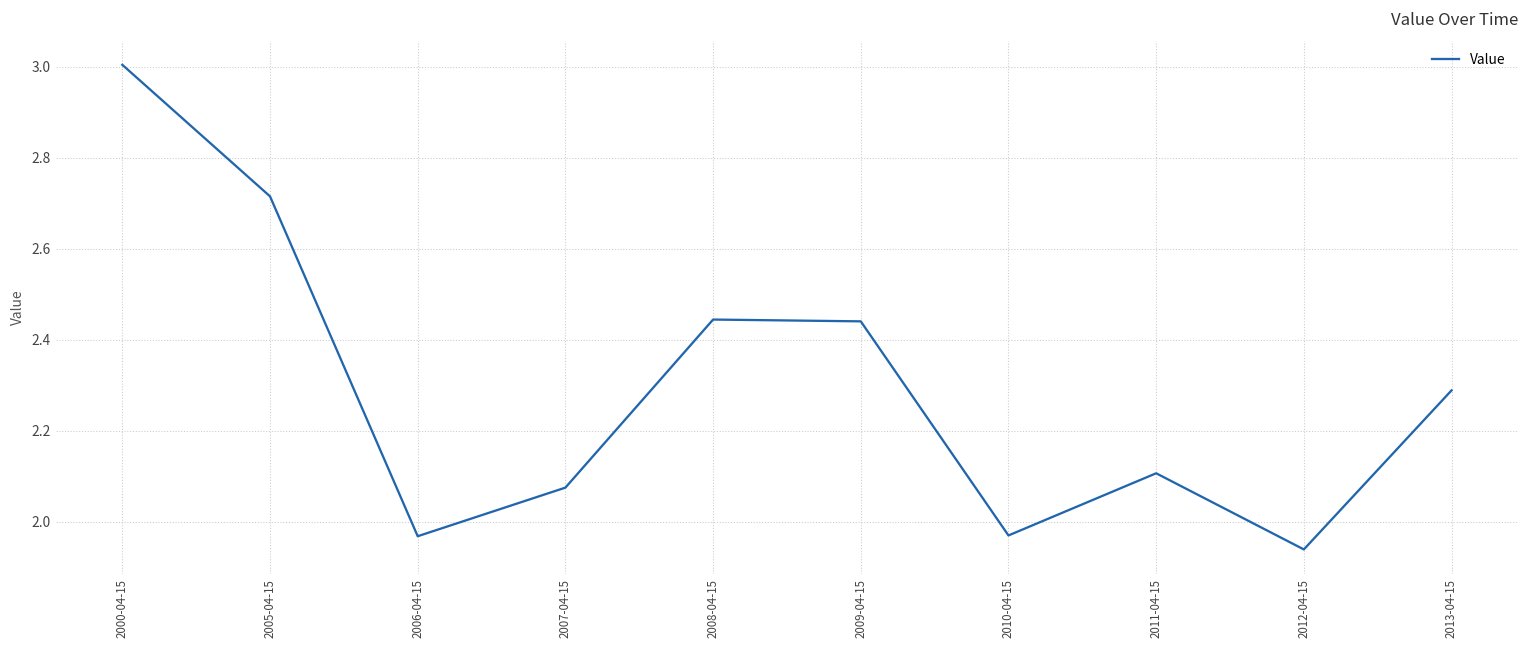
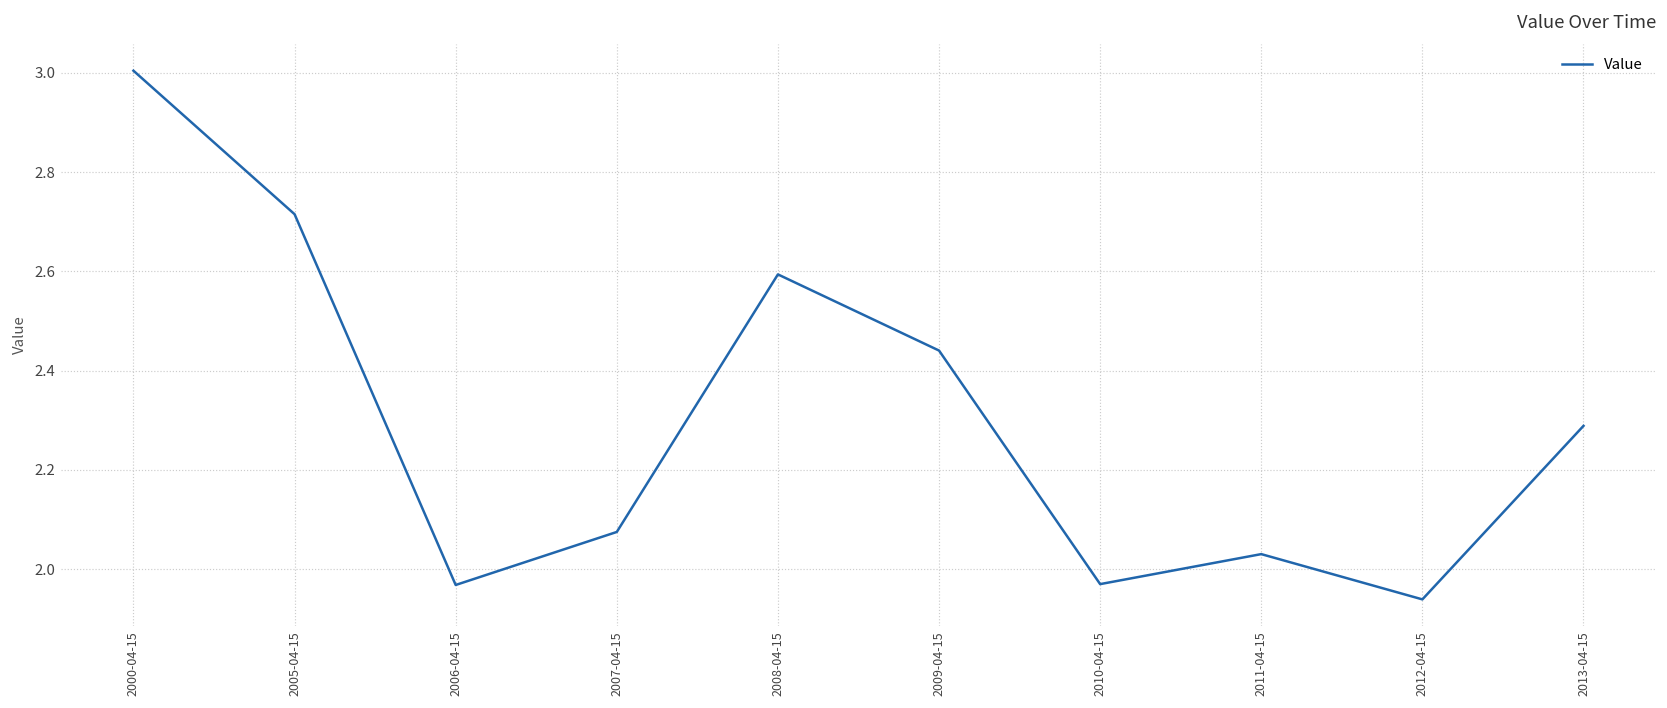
2008-04-15: 2.44 -> 2.59
2011-04-15: 2.11 -> 2.03
